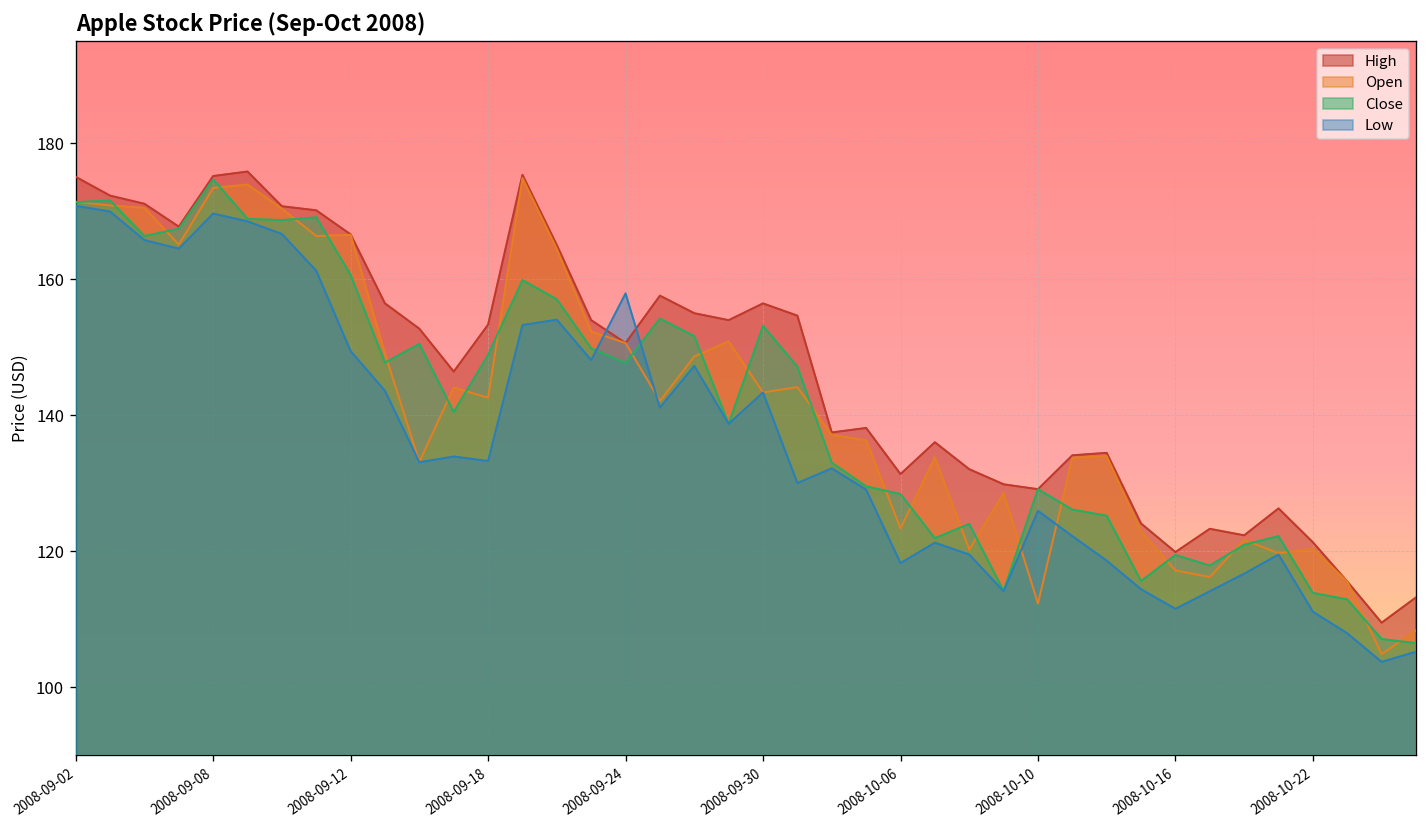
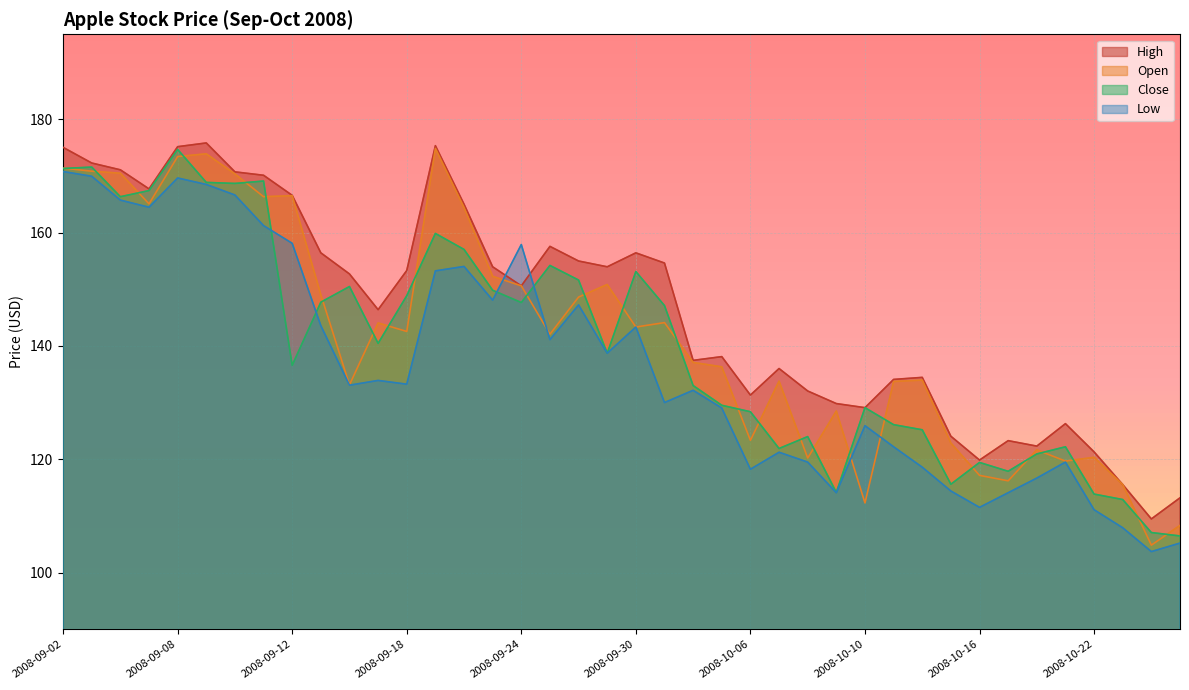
Close, 2008-09-12: 161 -> 137
Low, 2008-09-12: 149 -> 158
